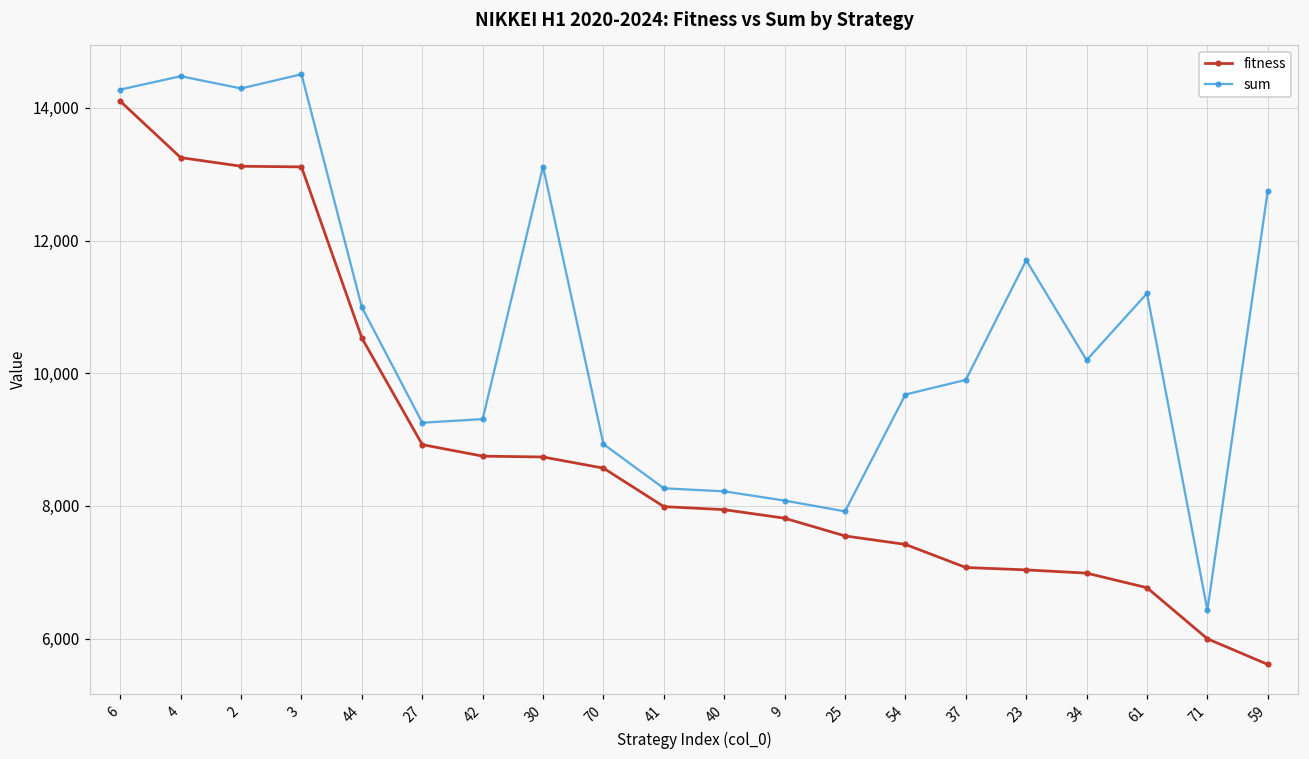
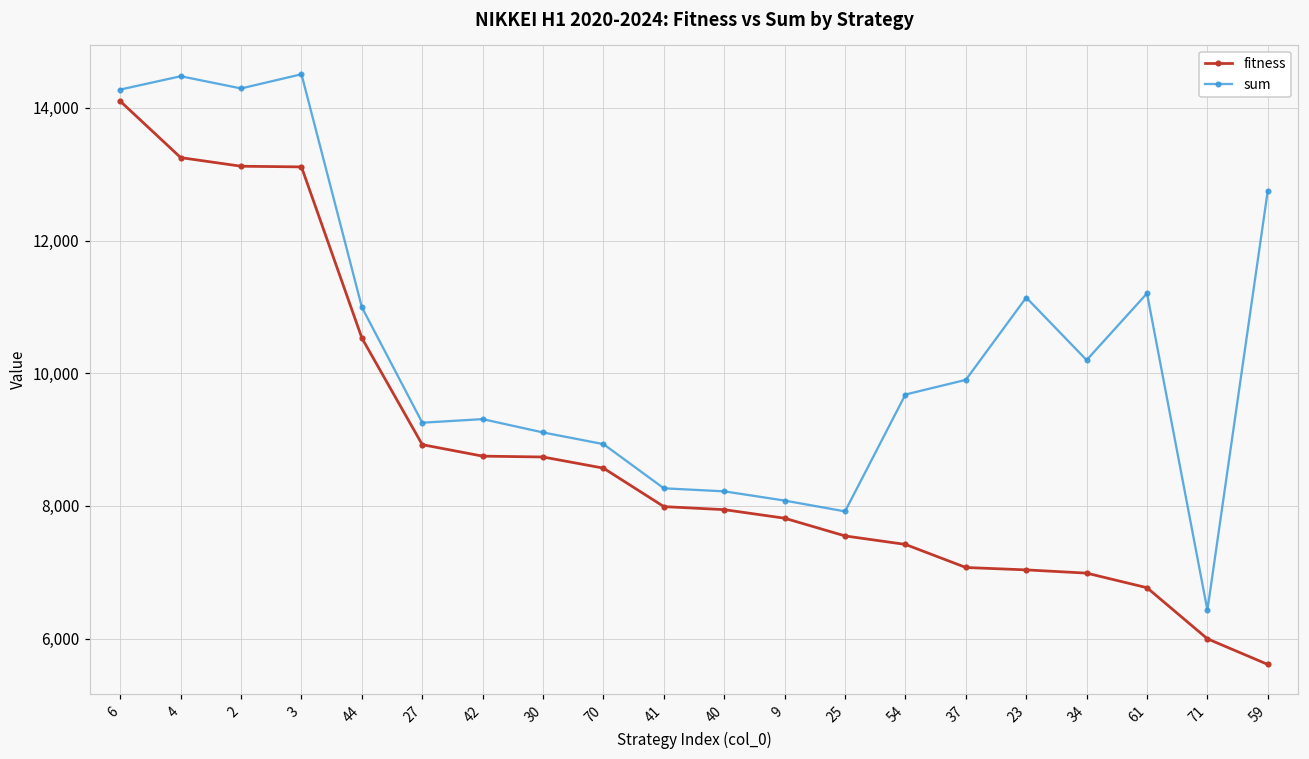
sum, 30: 13,100 -> 9,100
sum, 23: 11,700 -> 11,100
